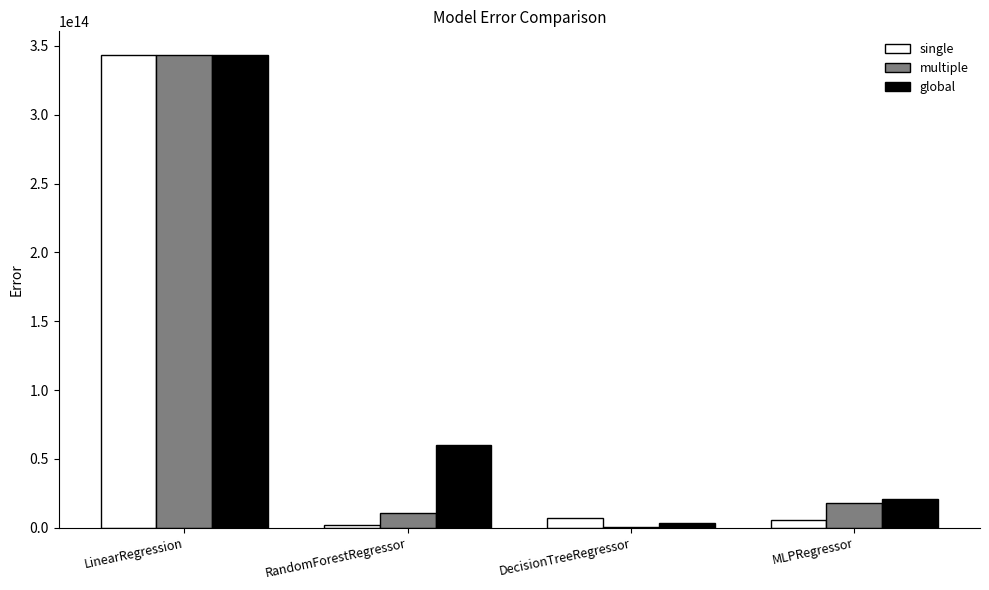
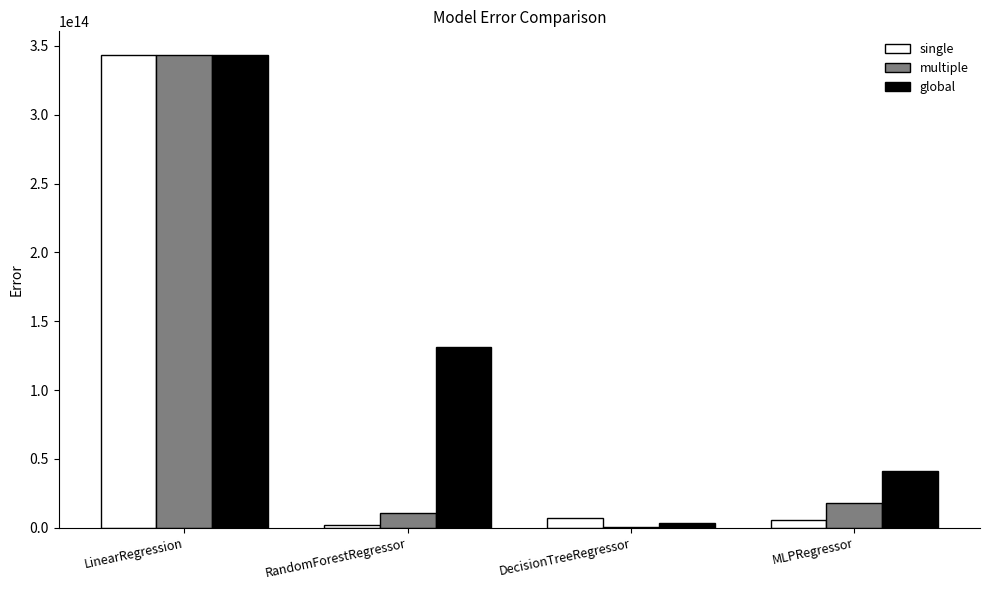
global, RandomForestRegressor: 60000000000000 -> 131000000000000
global, MLPRegressor: 21000000000000 -> 41000000000000
